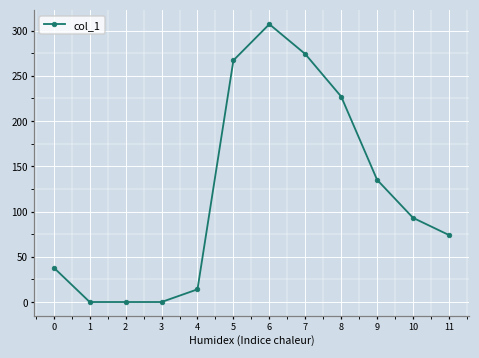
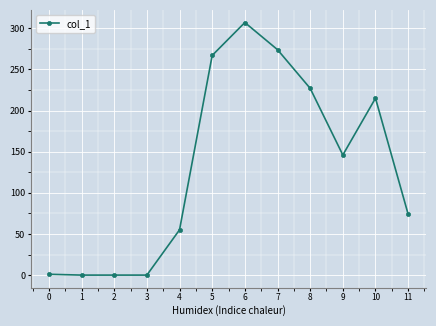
0: 40 -> 0
4: 10 -> 60
9: 140 -> 150
10: 90 -> 220
